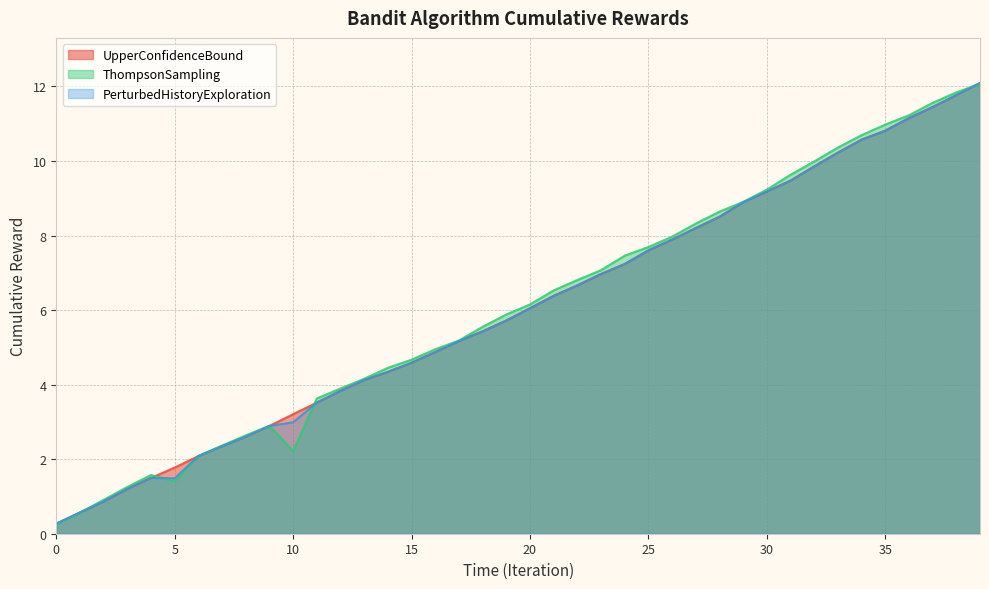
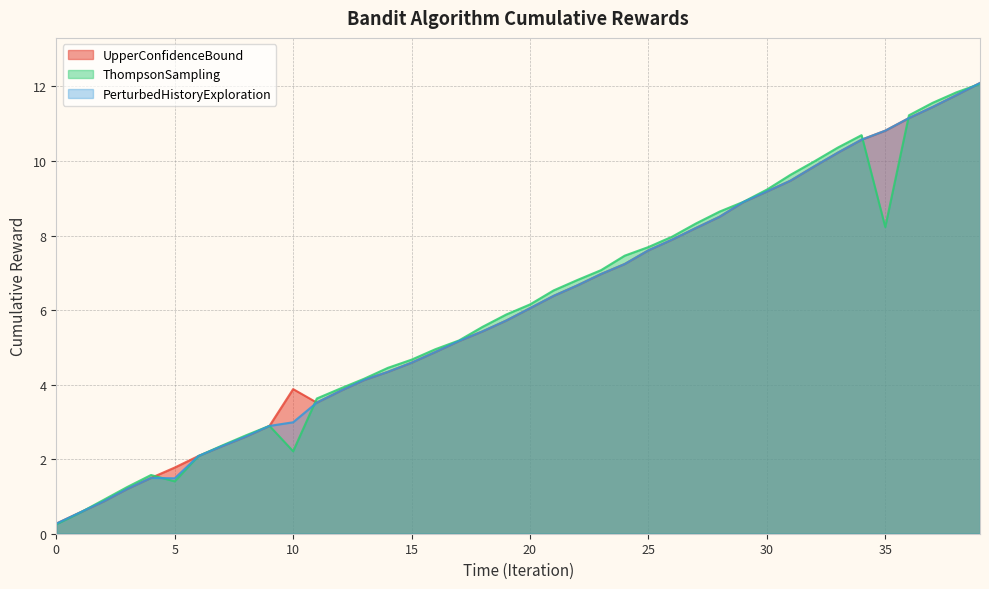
UpperConfidenceBound, 10: 3.2 -> 3.9
ThompsonSampling, 35: 11.0 -> 8.2
